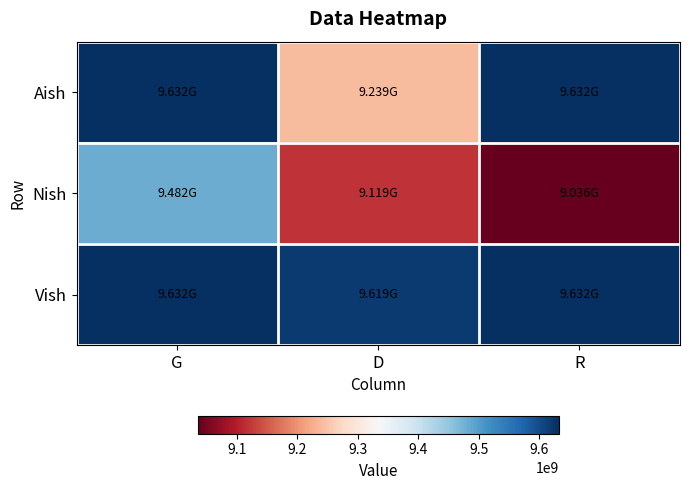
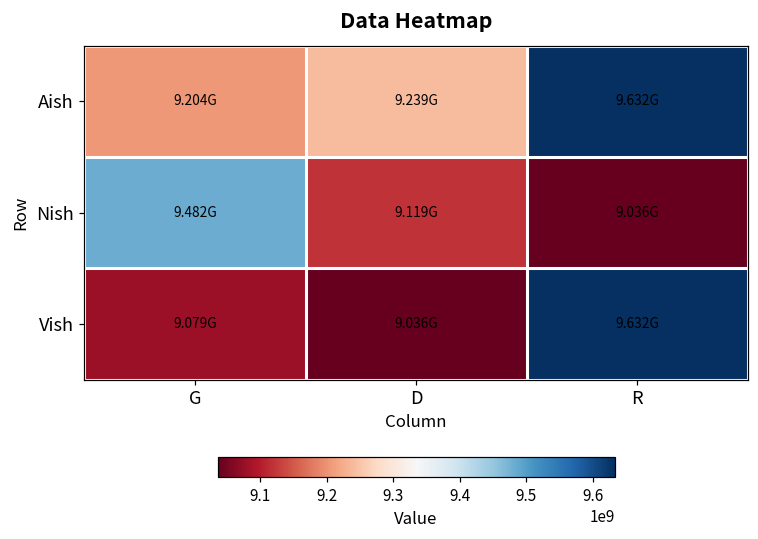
Aish, G: 9.632G -> 9.204G
Vish, G: 9.632G -> 9.079G
Vish, D: 9.619G -> 9.036G
